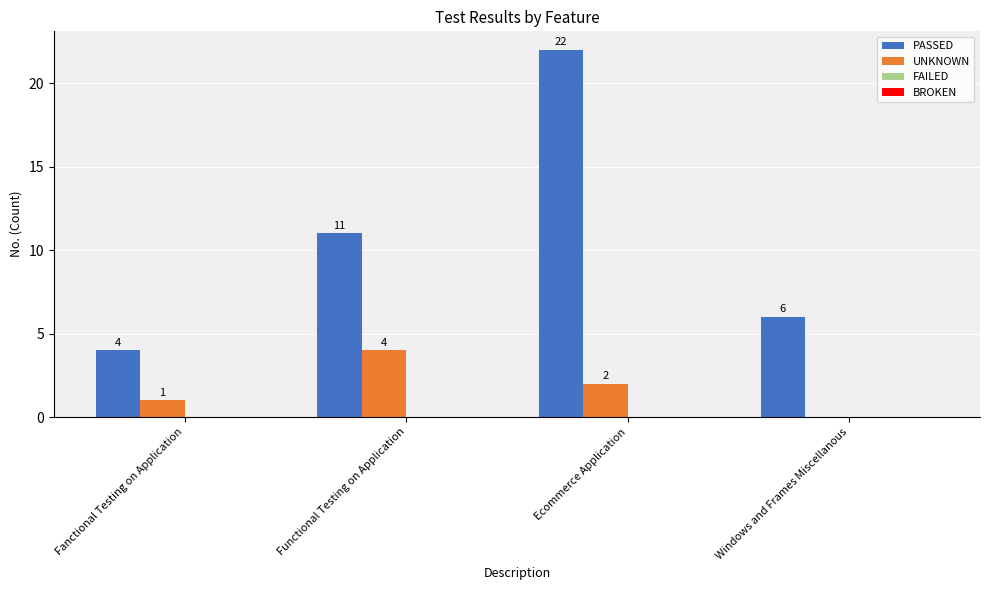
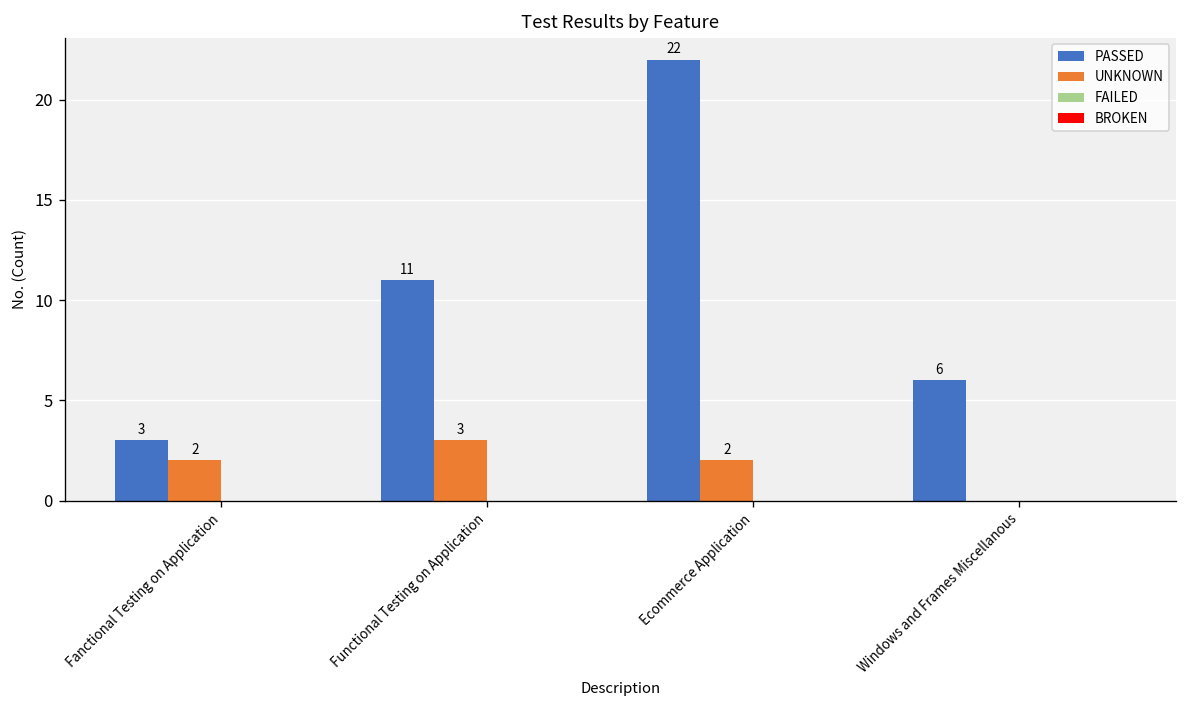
PASSED, Fanctional Testing on Application: 4 -> 3
UNKNOWN, Fanctional Testing on Application: 1 -> 2
UNKNOWN, Functional Testing on Application: 4 -> 3
